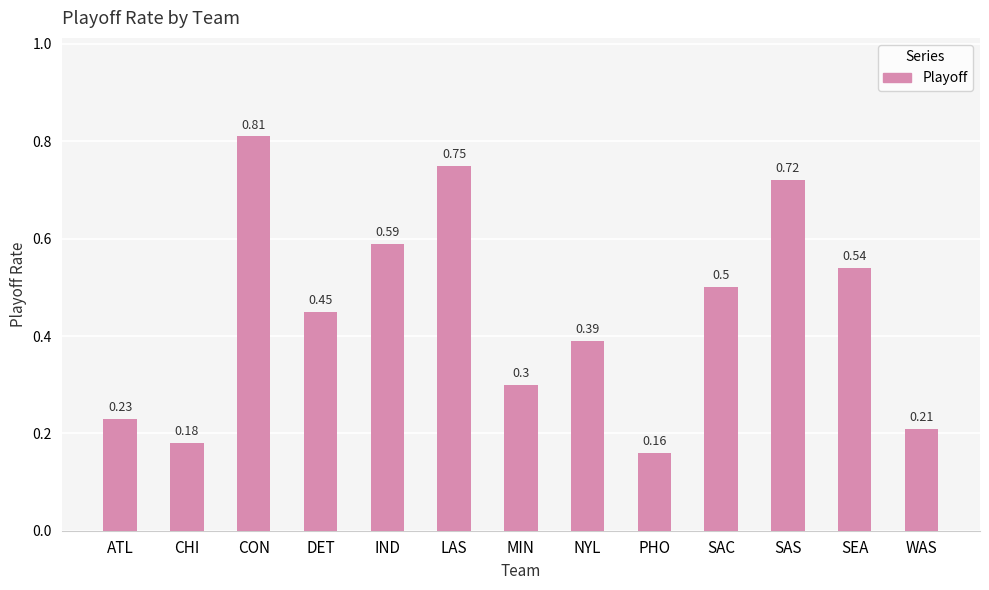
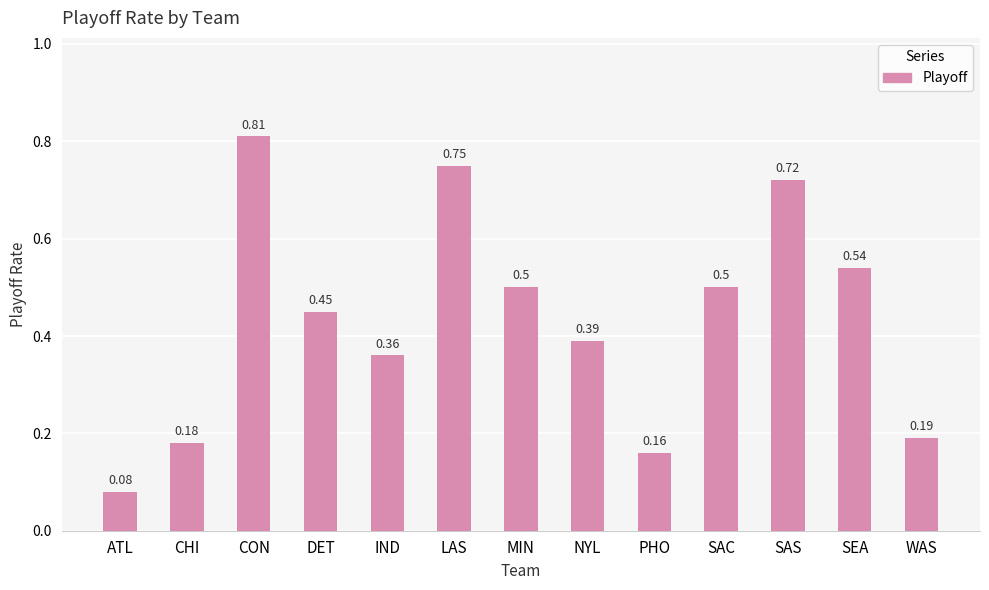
ATL: 0.23 -> 0.08
IND: 0.59 -> 0.36
MIN: 0.3 -> 0.5
WAS: 0.21 -> 0.19
